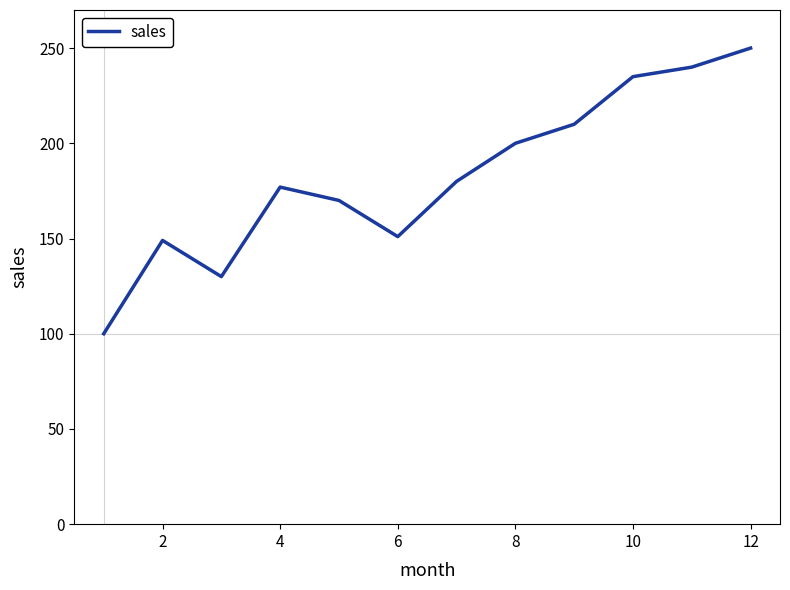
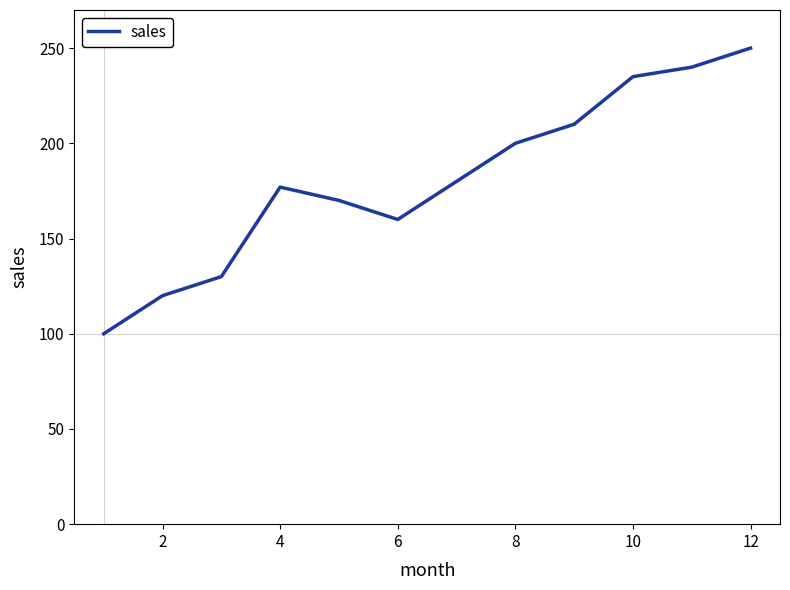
2: 149 -> 120
6: 151 -> 160
